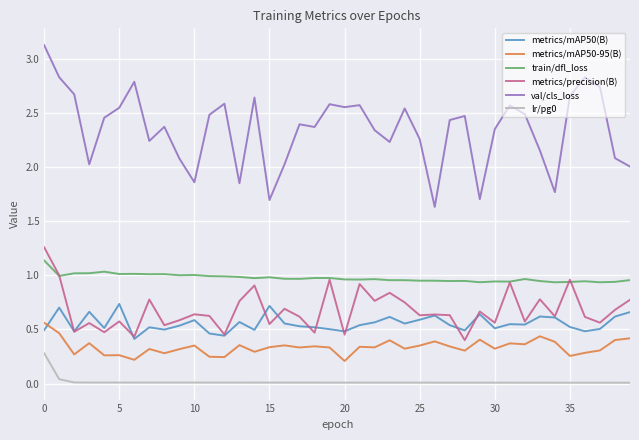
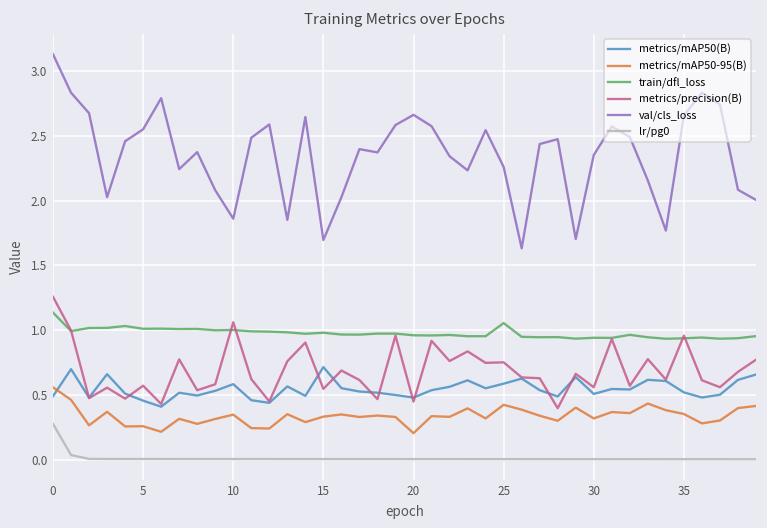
metrics/mAP50(B), 5: 0.74 -> 0.46
metrics/precision(B), 10: 0.64 -> 1.06
val/cls_loss, 20: 2.55 -> 2.66
metrics/mAP50-95(B), 25: 0.35 -> 0.43
train/dfl_loss, 25: 0.95 -> 1.06
metrics/precision(B), 25: 0.63 -> 0.75
metrics/mAP50-95(B), 35: 0.26 -> 0.36
